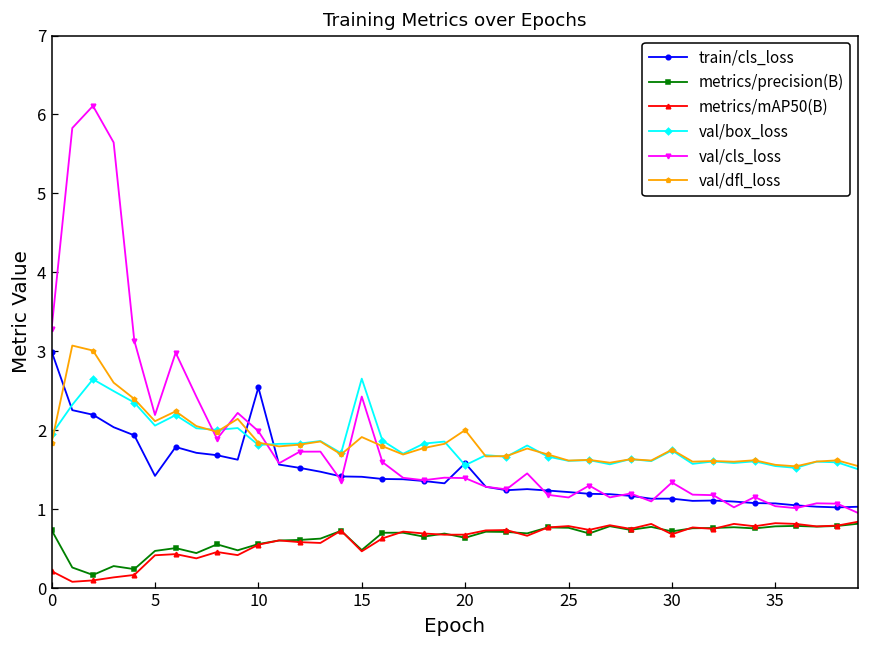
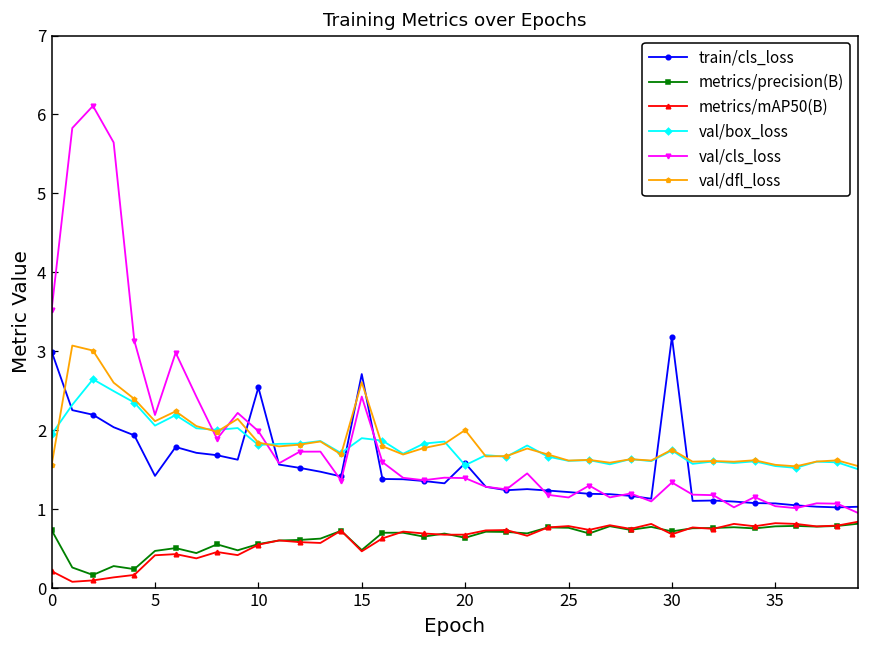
val/cls_loss, 0: 3.3 -> 3.5
val/dfl_loss, 0: 1.8 -> 1.6
train/cls_loss, 15: 1.4 -> 2.7
val/box_loss, 15: 2.7 -> 1.9
val/dfl_loss, 15: 1.9 -> 2.6
train/cls_loss, 30: 1.1 -> 3.2
